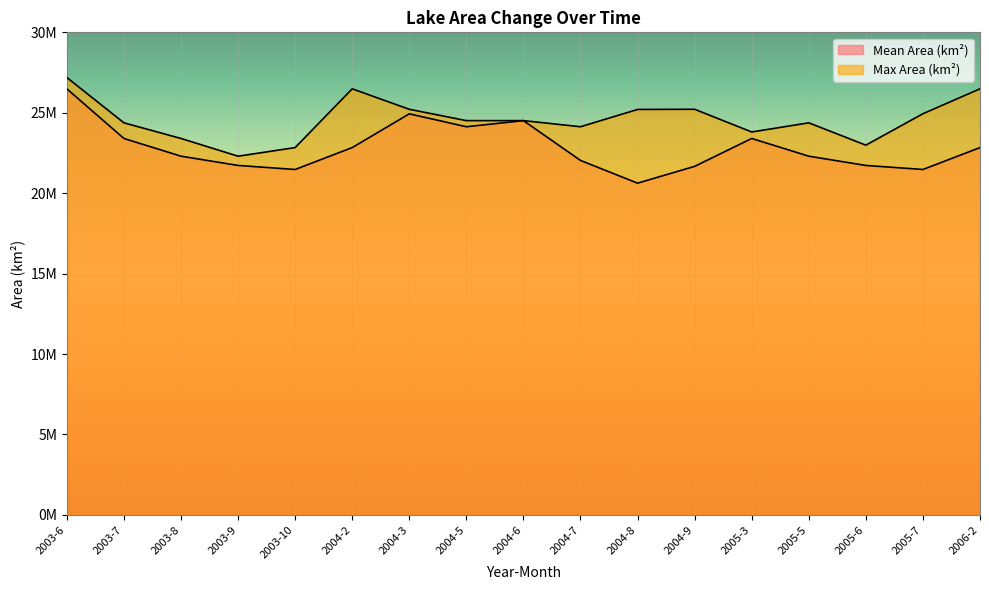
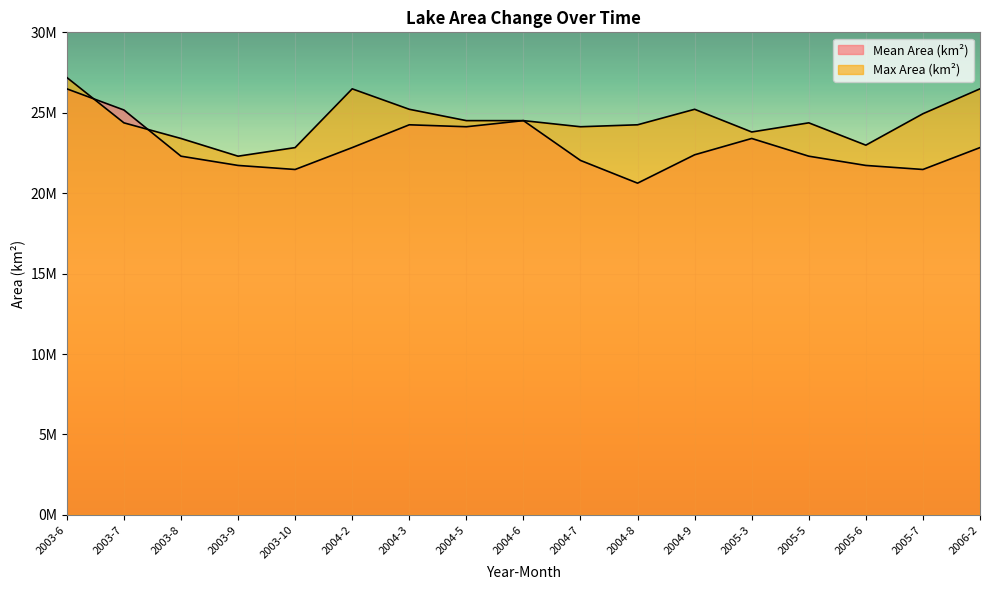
Mean Area (km²), 2003-7: 23400000 -> 25200000
Mean Area (km²), 2004-3: 24900000 -> 24300000
Max Area (km²), 2004-8: 25200000 -> 24300000
Mean Area (km²), 2004-9: 21700000 -> 22400000
